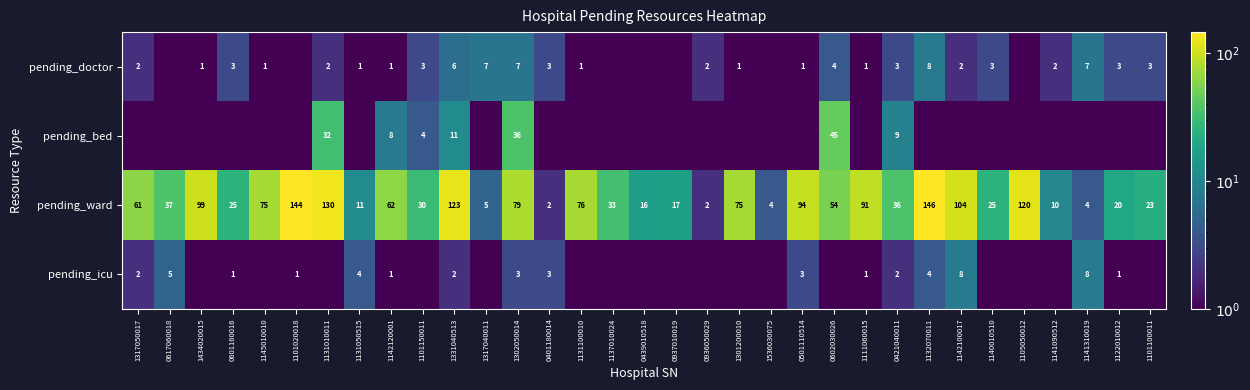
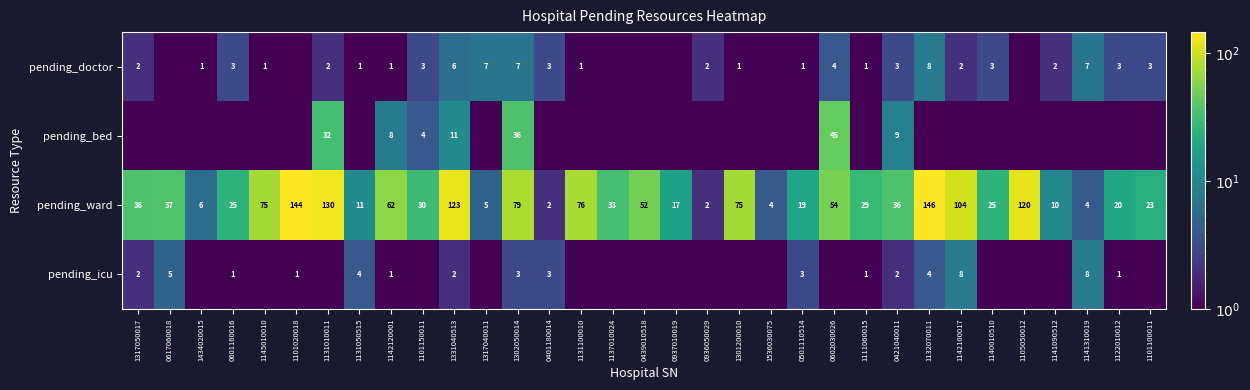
pending_ward, 1317050017: 61 -> 36
pending_ward, 1434020015: 99 -> 6
pending_ward, 0439010518: 16 -> 52
pending_ward, 0501110514: 94 -> 19
pending_ward, 1111060015: 91 -> 29
